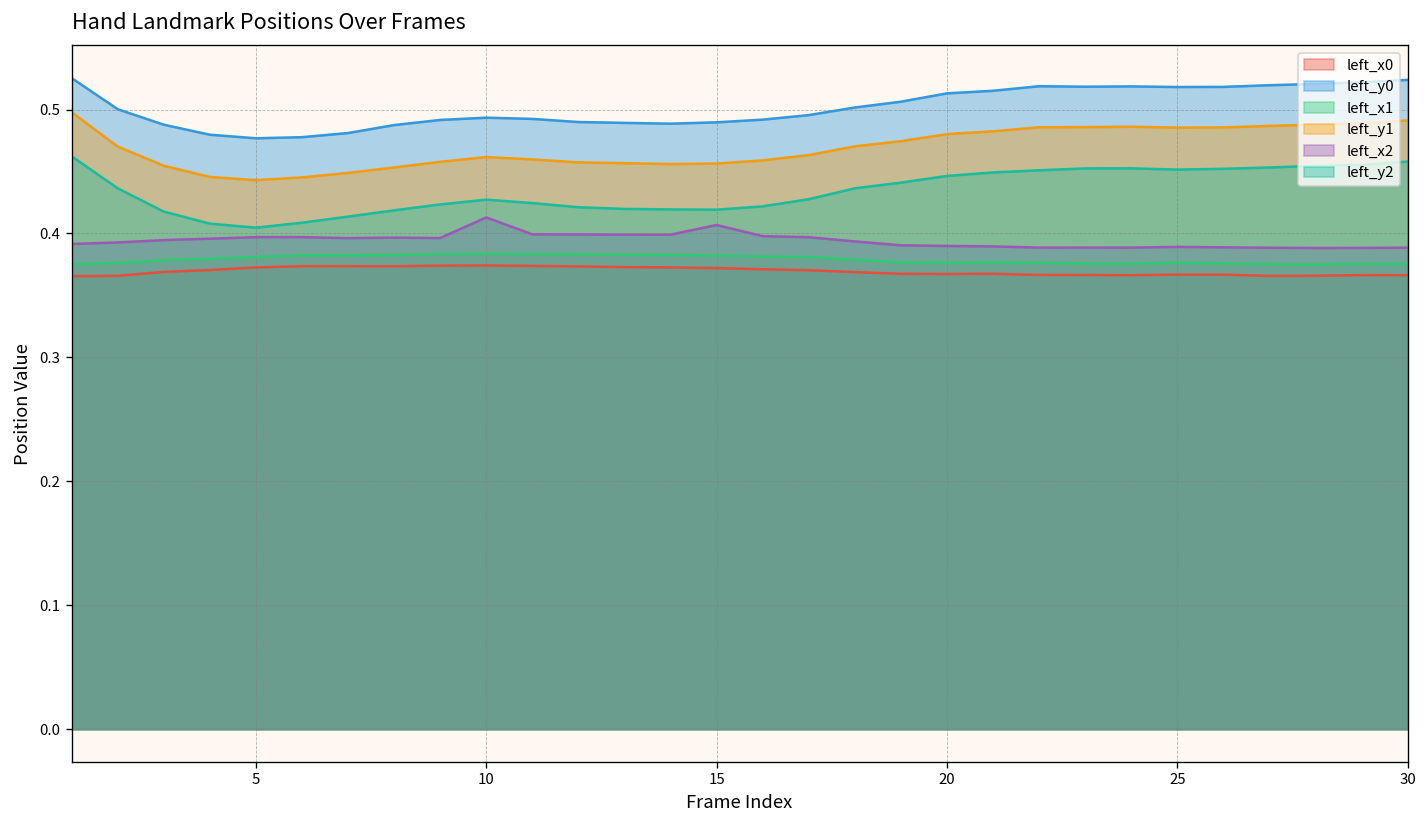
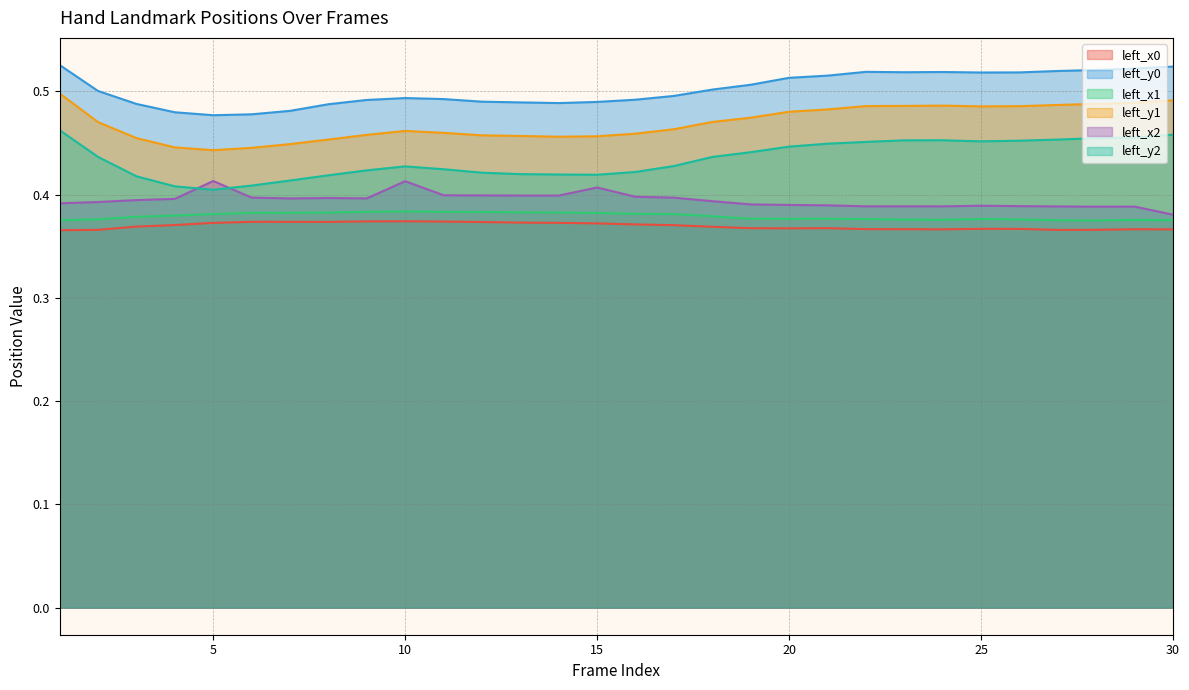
left_x2, 5: 0.397 -> 0.413
left_x2, 30: 0.389 -> 0.381
